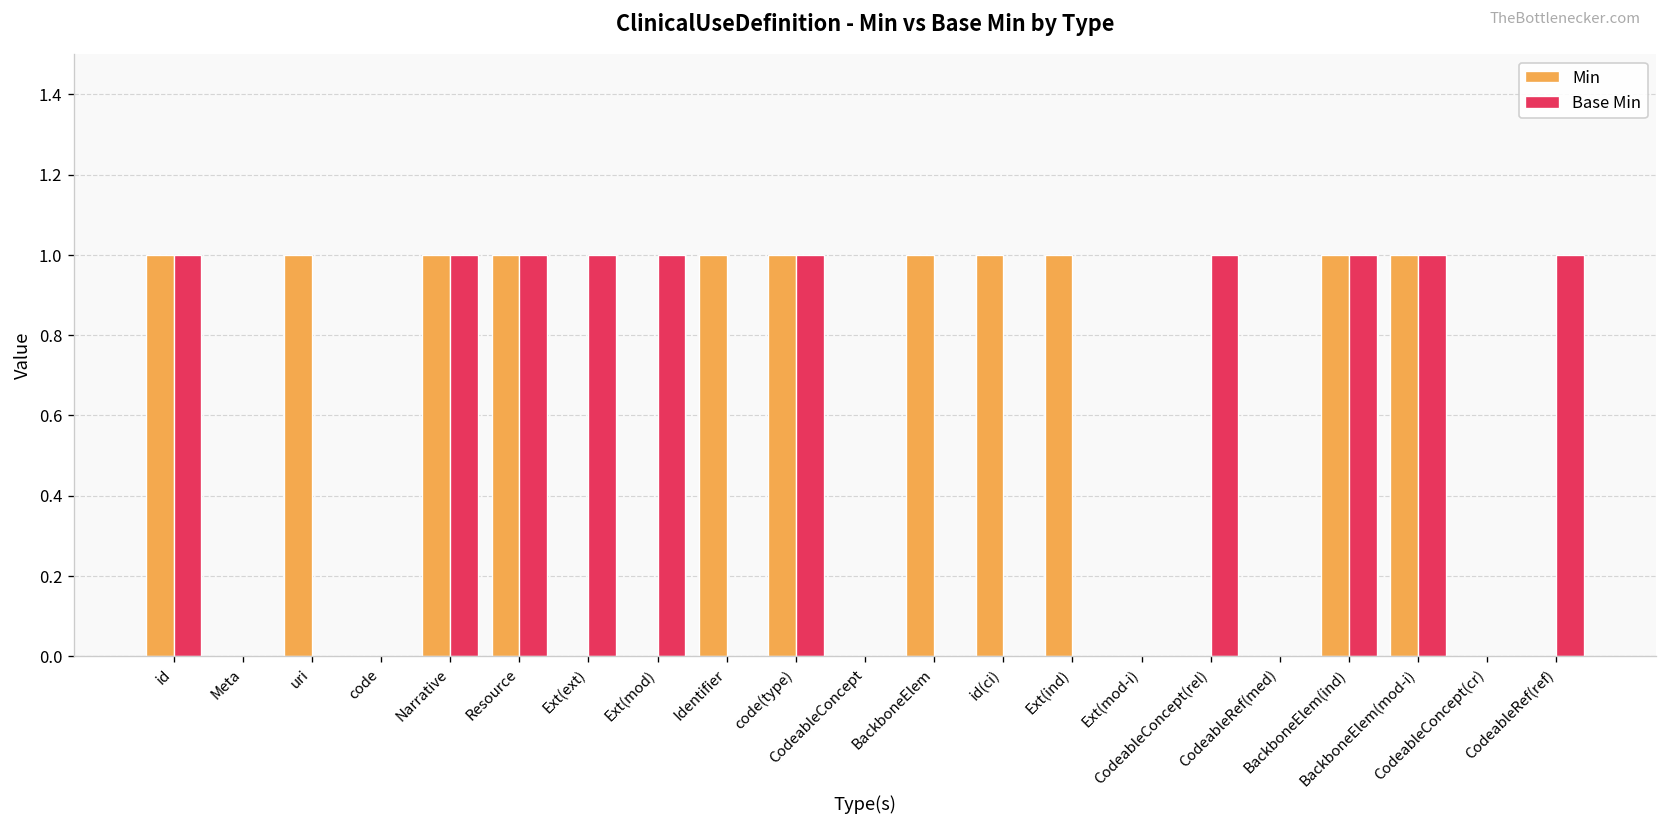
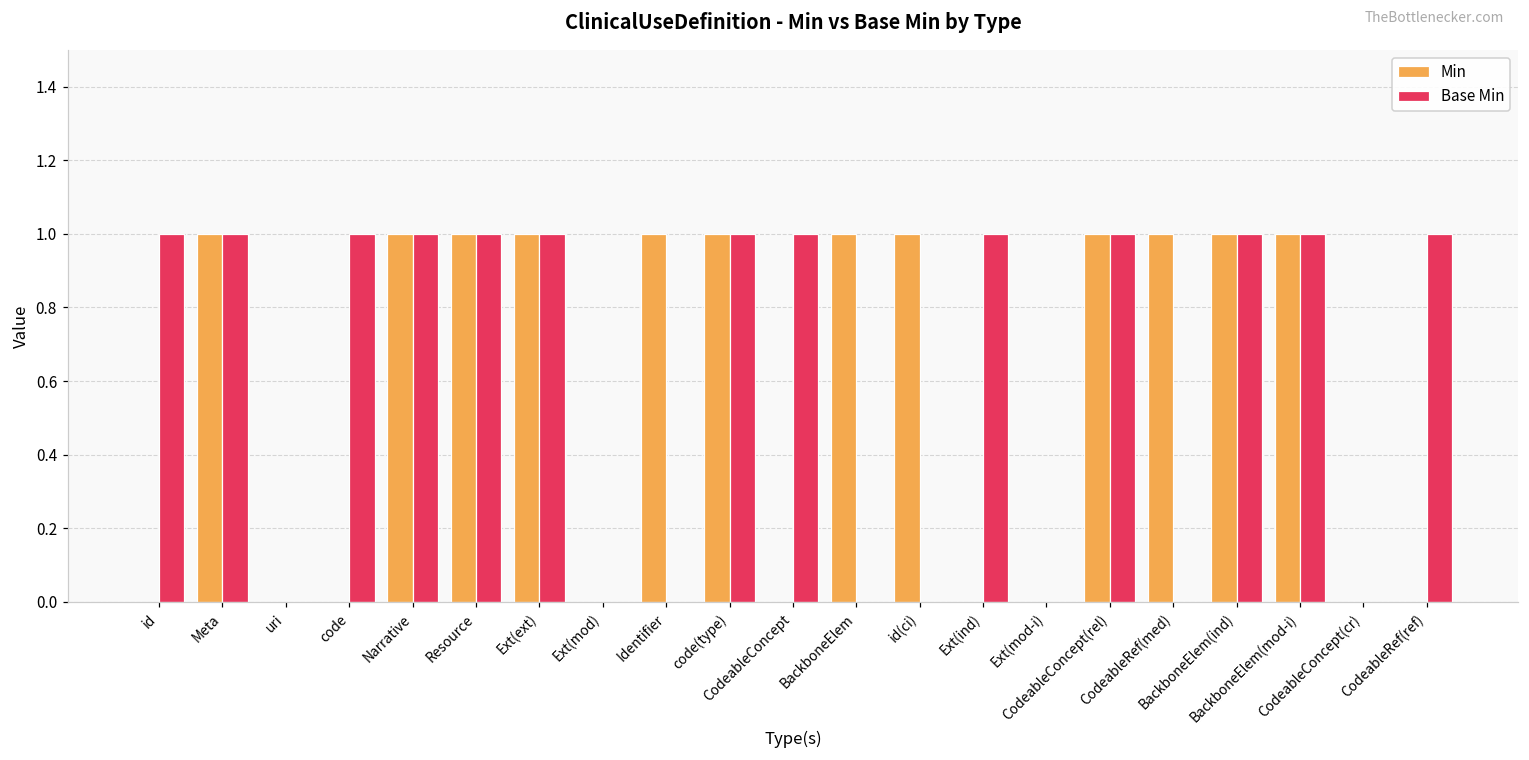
Min, id: 1 -> 0
Min, Meta: 0 -> 1
Base Min, Meta: 0 -> 1
Min, uri: 1 -> 0
Base Min, code: 0 -> 1
Min, Ext(ext): 0 -> 1
Base Min, Ext(mod): 1 -> 0
Base Min, CodeableConcept: 0 -> 1
Min, Ext(ind): 1 -> 0
Base Min, Ext(ind): 0 -> 1
Min, CodeableConcept(rel): 0 -> 1
Min, CodeableRef(med): 0 -> 1
